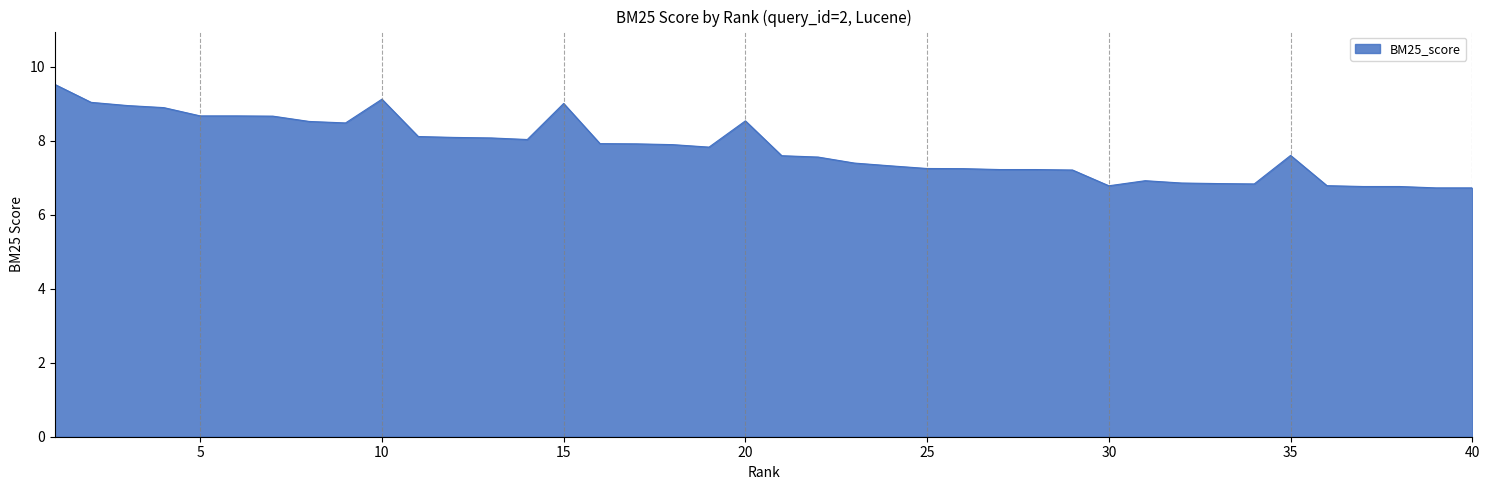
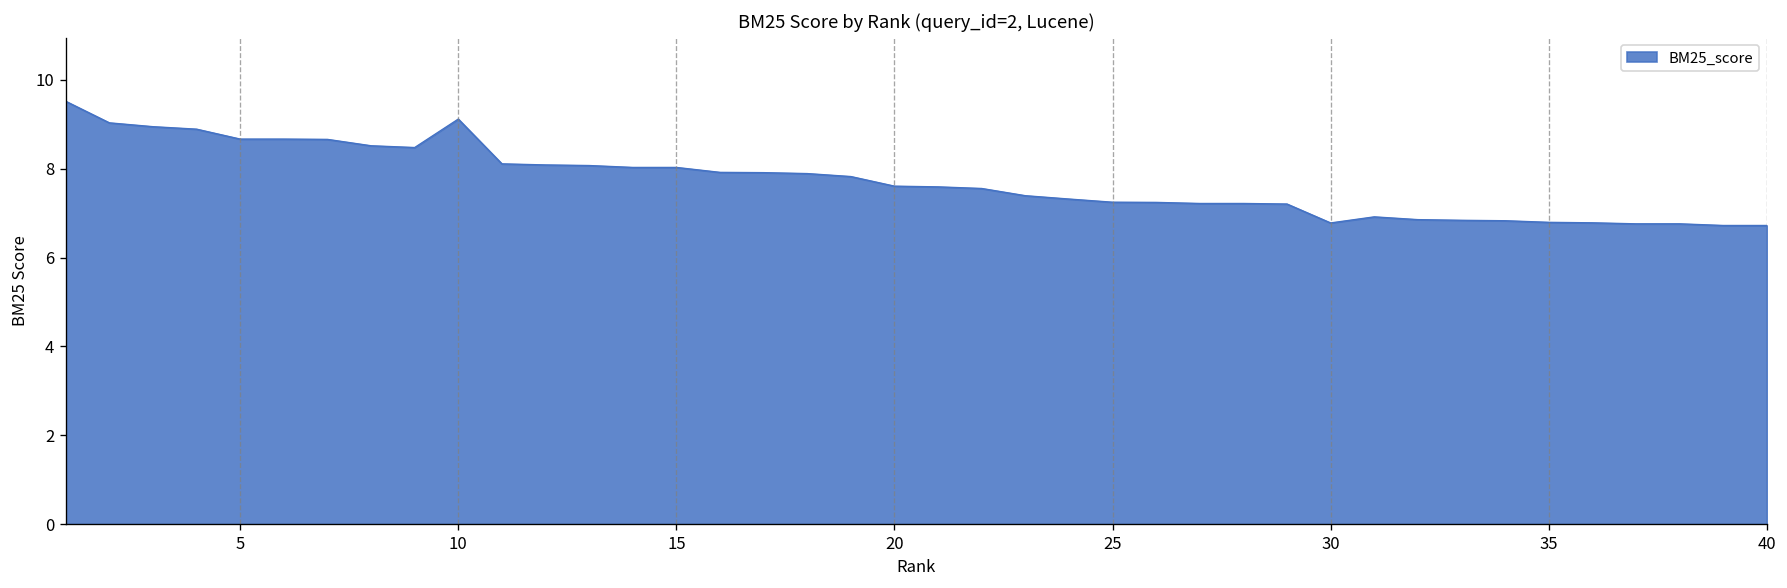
15: 9.0 -> 8.0
20: 8.5 -> 7.6
35: 7.6 -> 6.8
